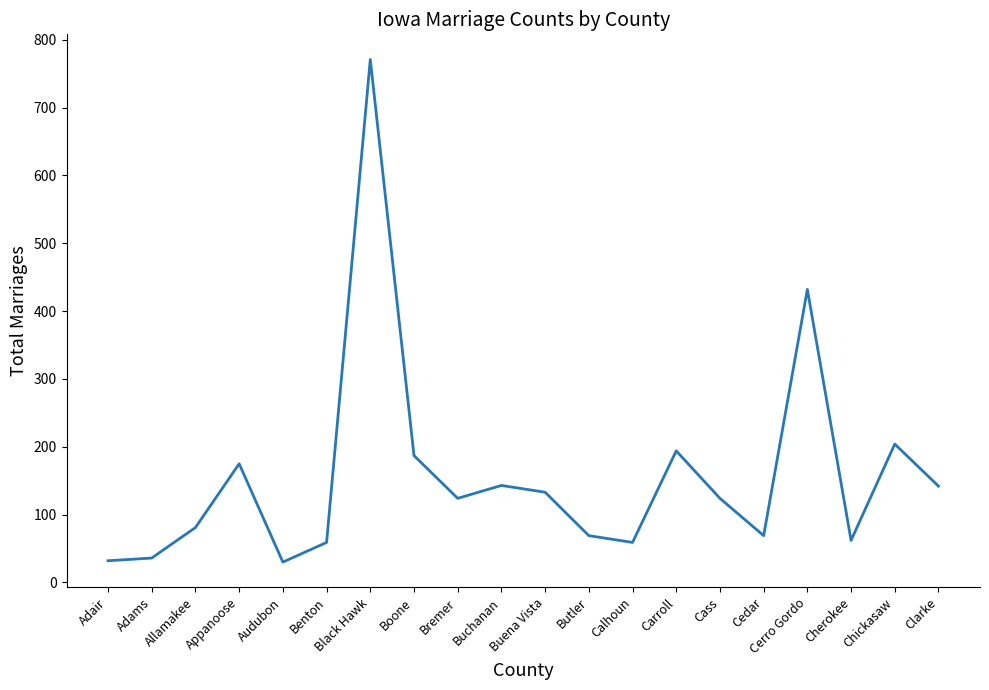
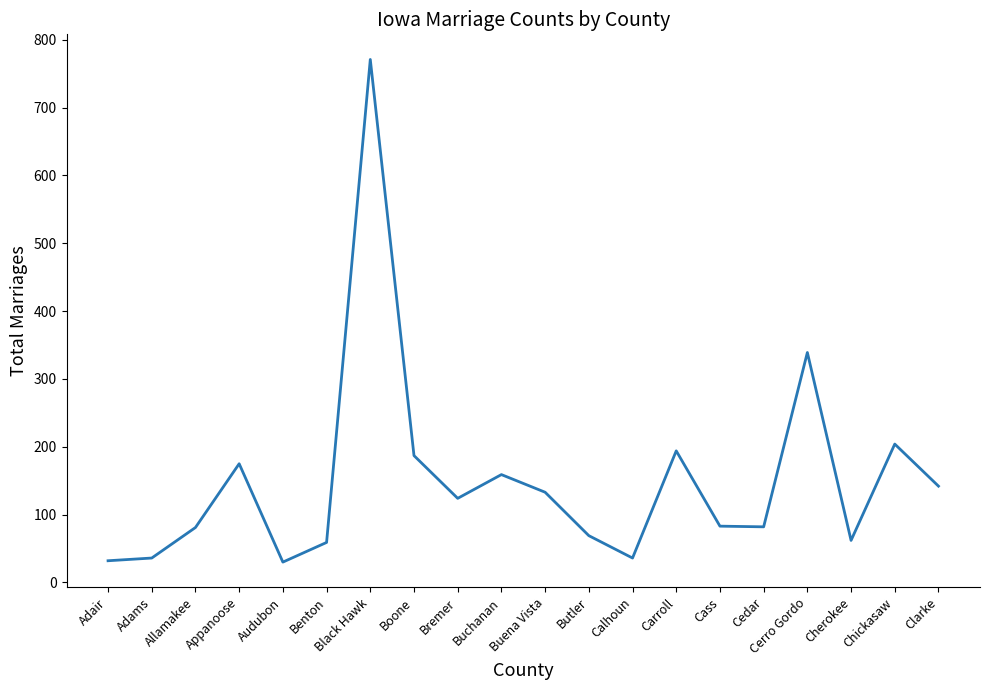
Buchanan: 140 -> 160
Calhoun: 60 -> 40
Cass: 120 -> 80
Cedar: 70 -> 80
Cerro Gordo: 430 -> 340
